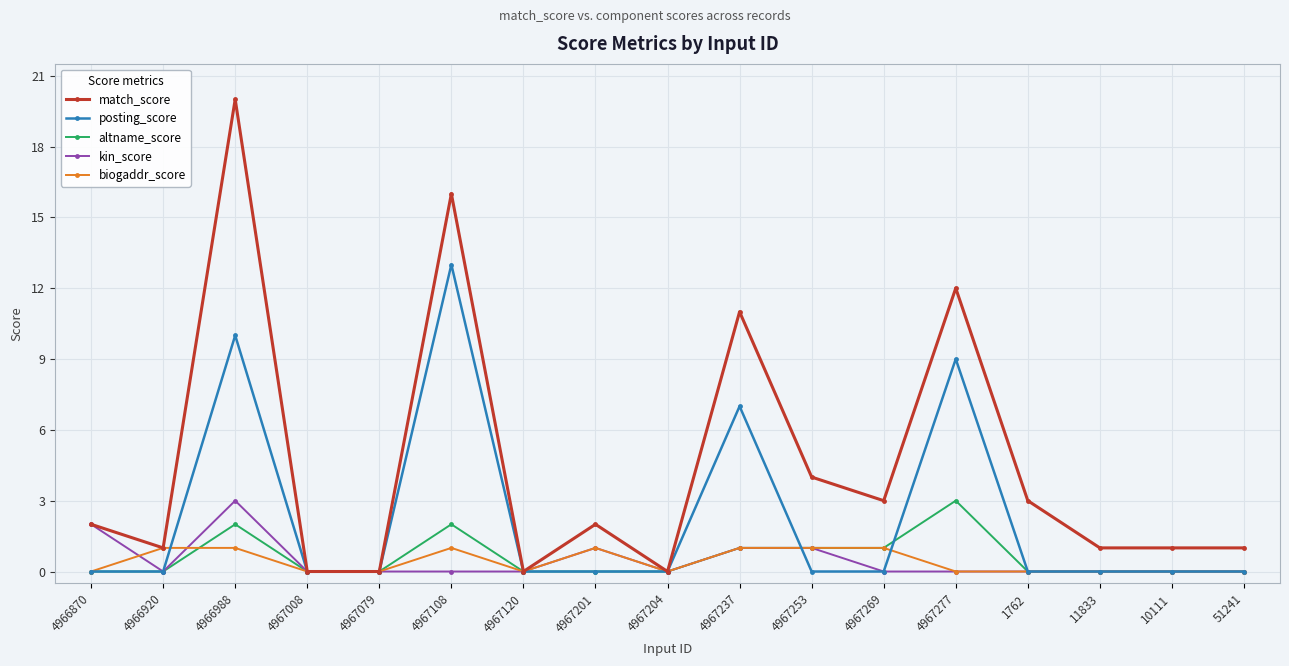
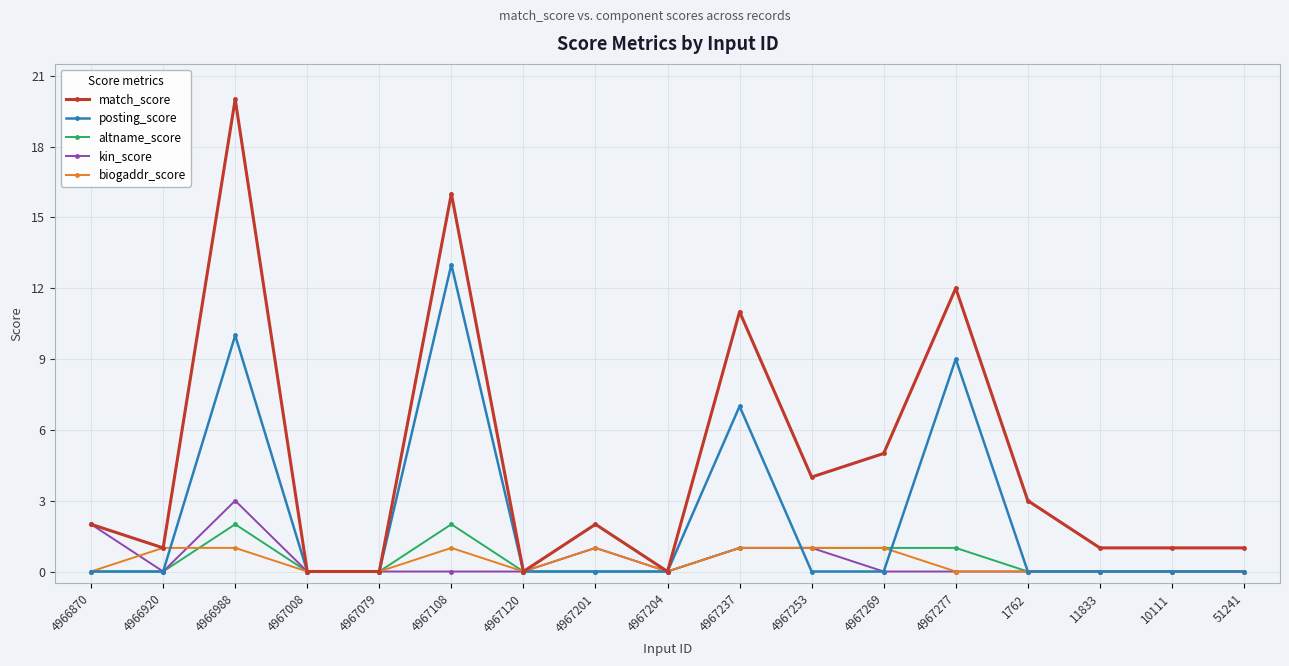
match_score, 4967269: 3 -> 5
altname_score, 4967277: 3 -> 1
